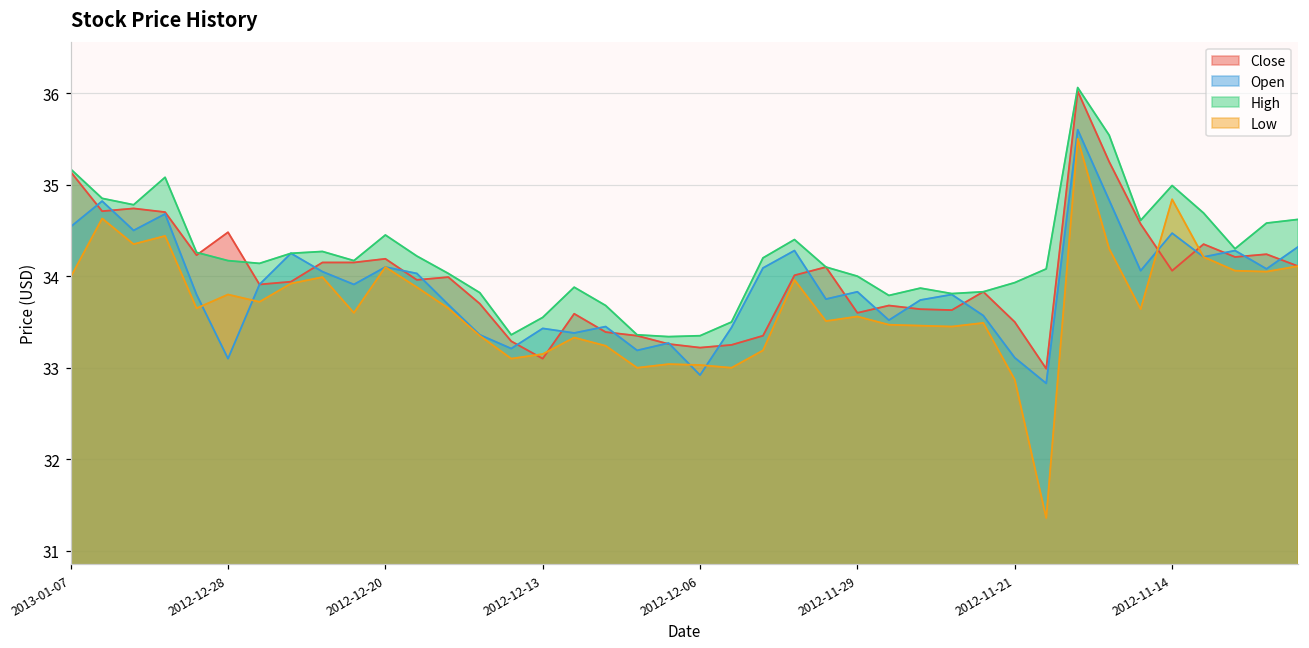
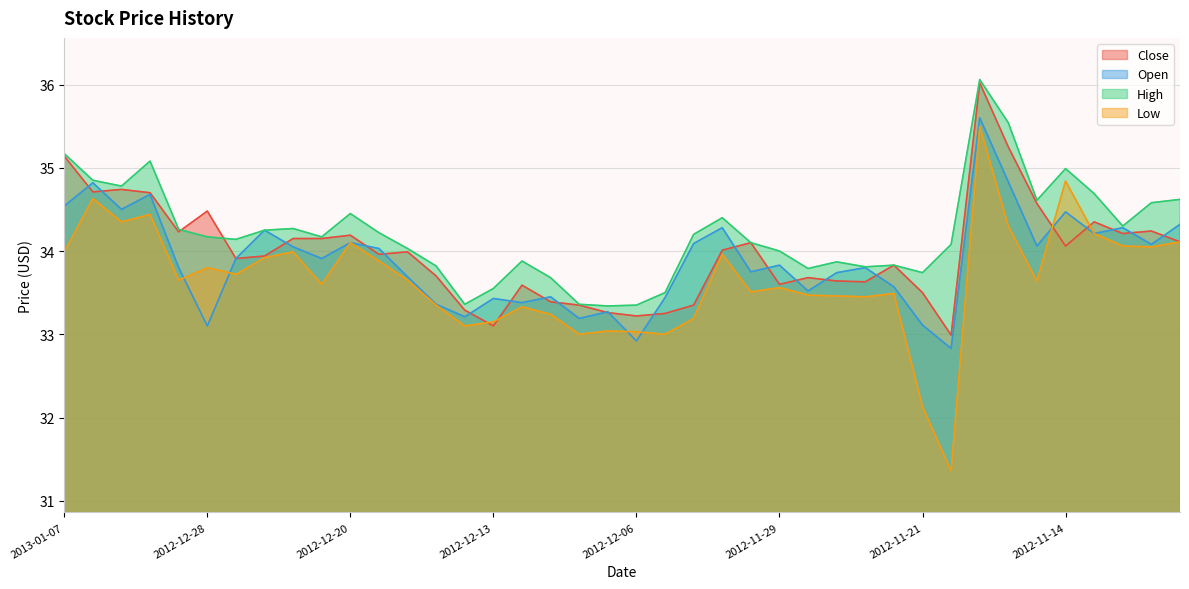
High, 2012-11-21: 33.9 -> 33.7
Low, 2012-11-21: 32.9 -> 32.1
